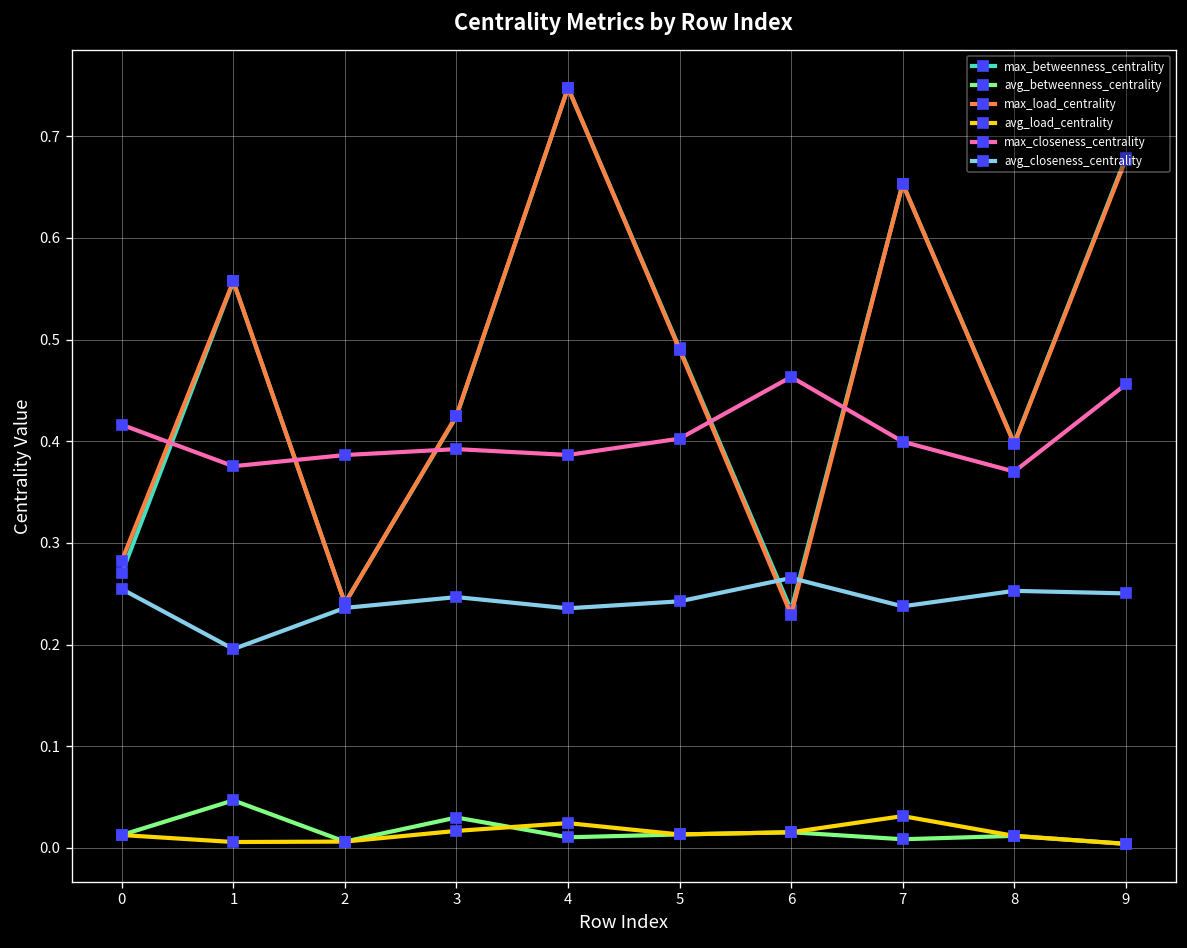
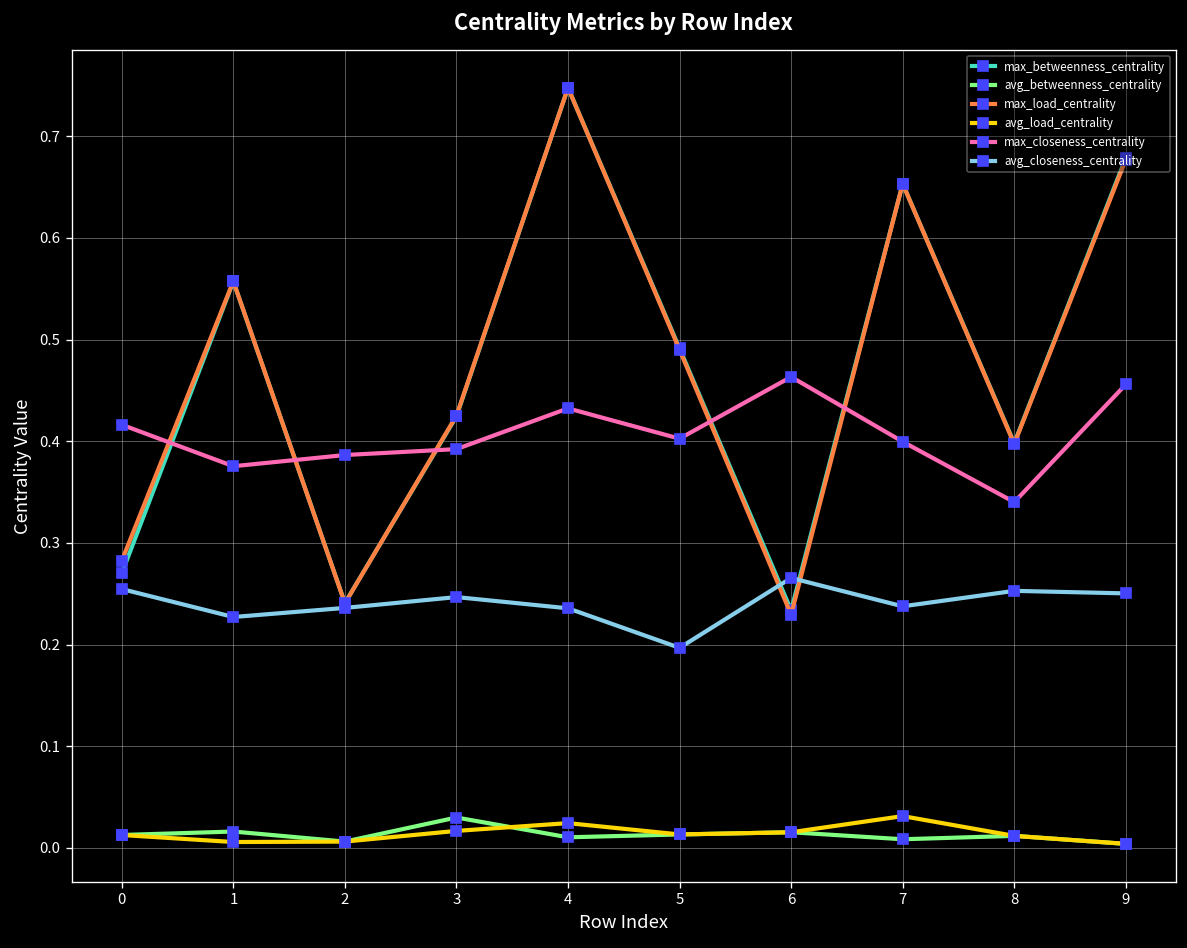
avg_betweenness_centrality, 1: 0.05 -> 0.02
avg_closeness_centrality, 1: 0.20 -> 0.23
max_closeness_centrality, 4: 0.39 -> 0.43
avg_closeness_centrality, 5: 0.24 -> 0.20
max_closeness_centrality, 8: 0.37 -> 0.34
